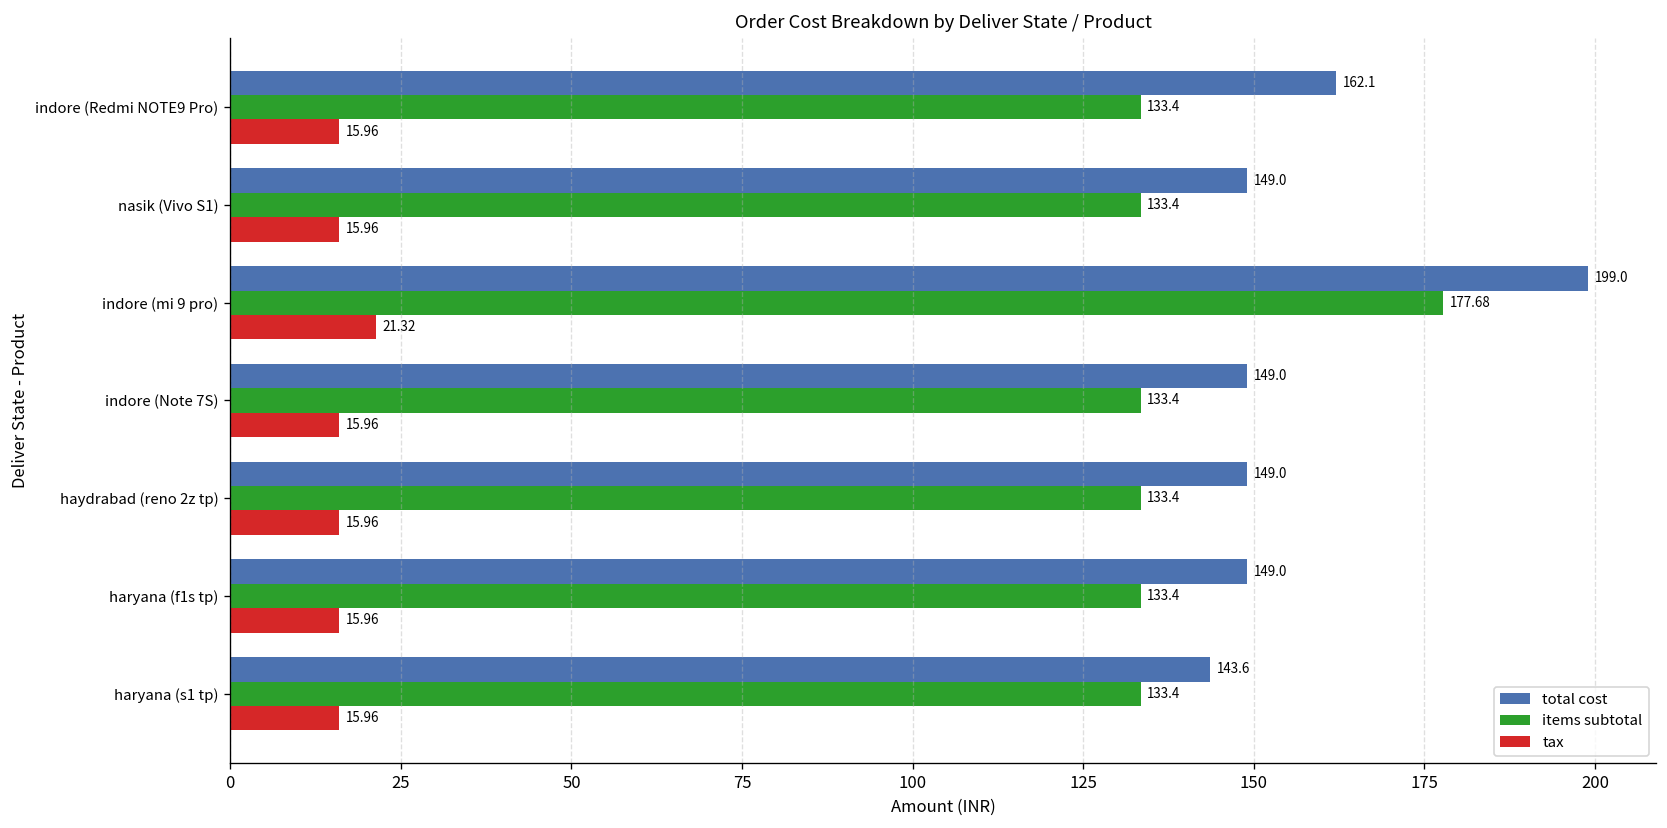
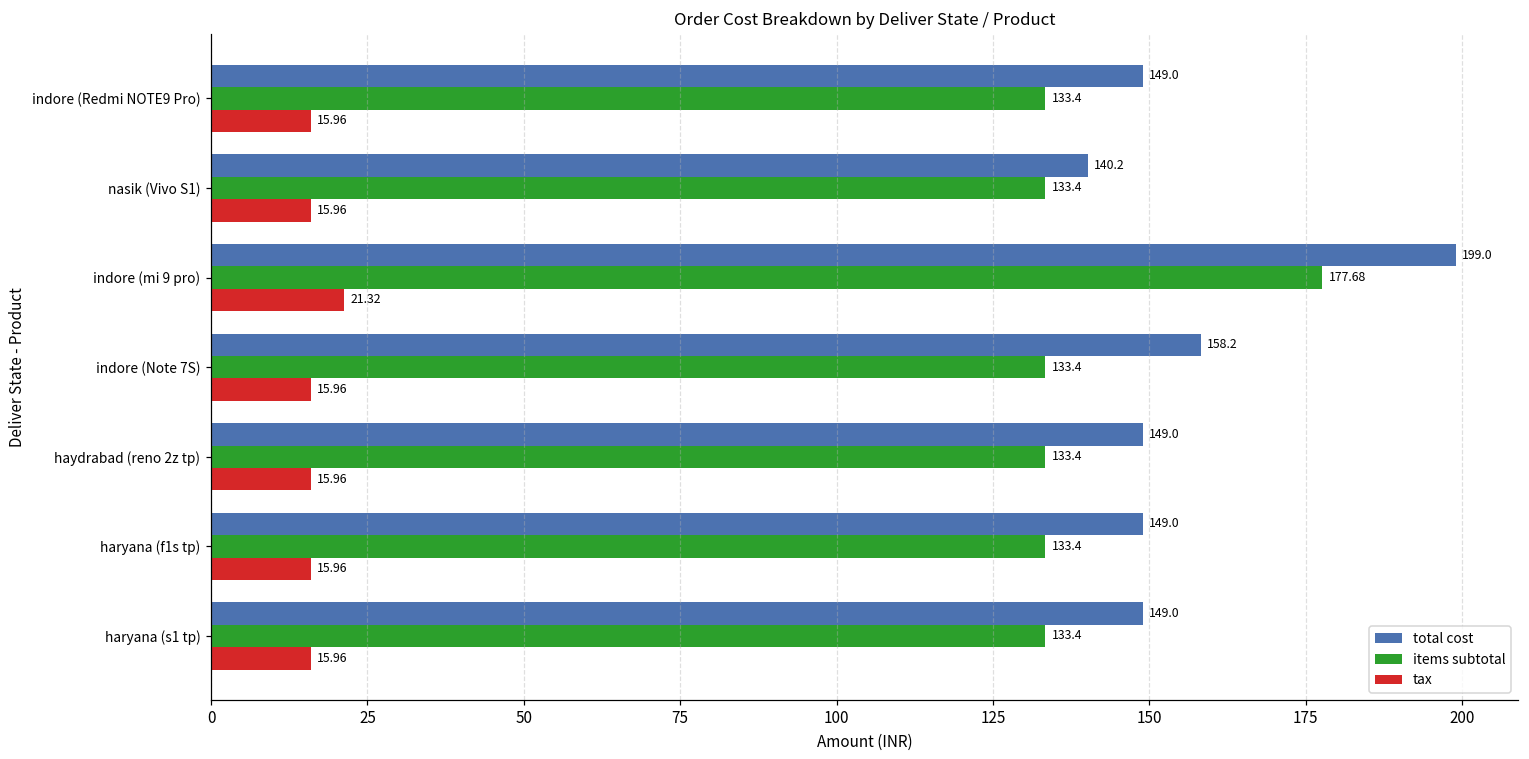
total cost, indore (Redmi NOTE9 Pro): 162.1 -> 149.0
total cost, nasik (Vivo S1): 149.0 -> 140.2
total cost, indore (Note 7S): 149.0 -> 158.2
total cost, haryana (s1 tp): 143.6 -> 149.0
